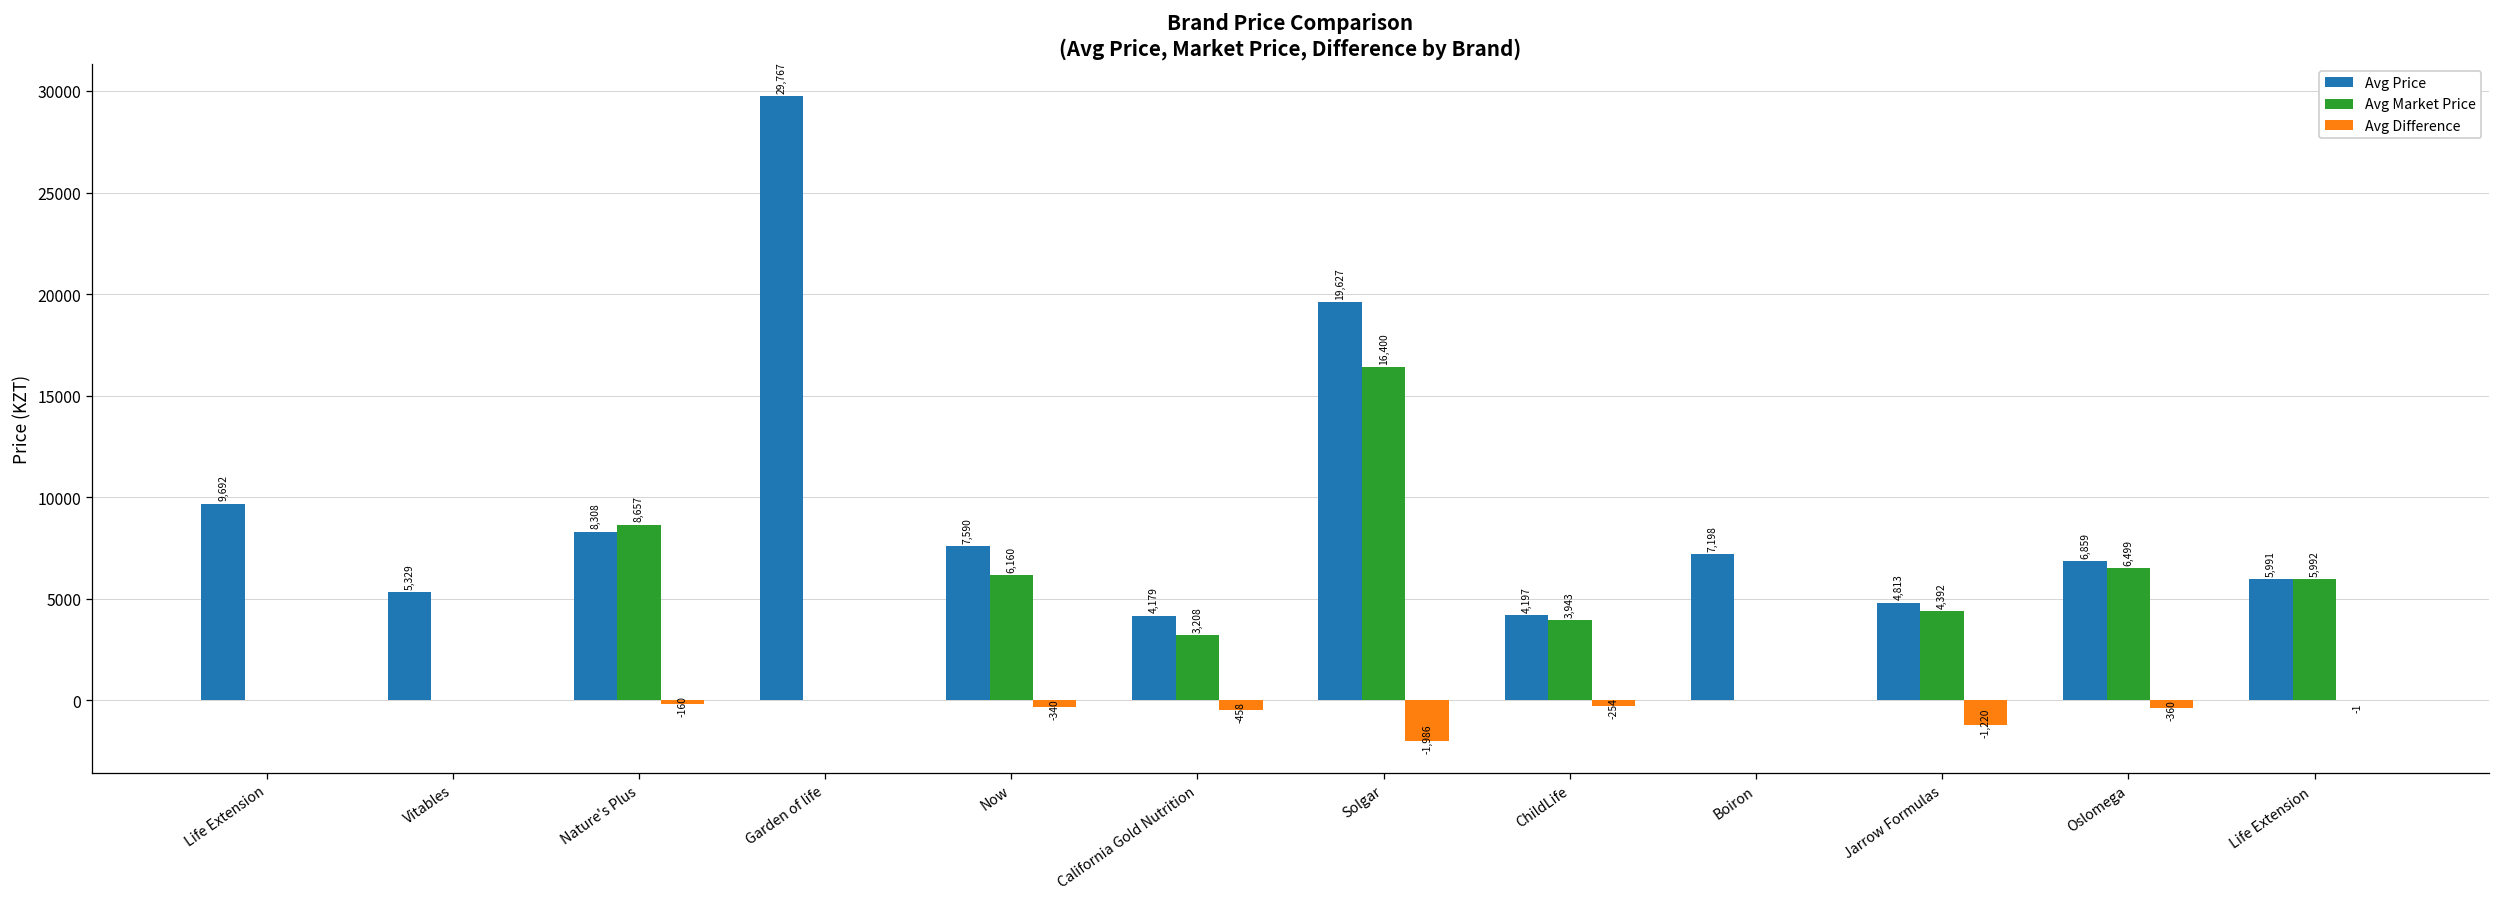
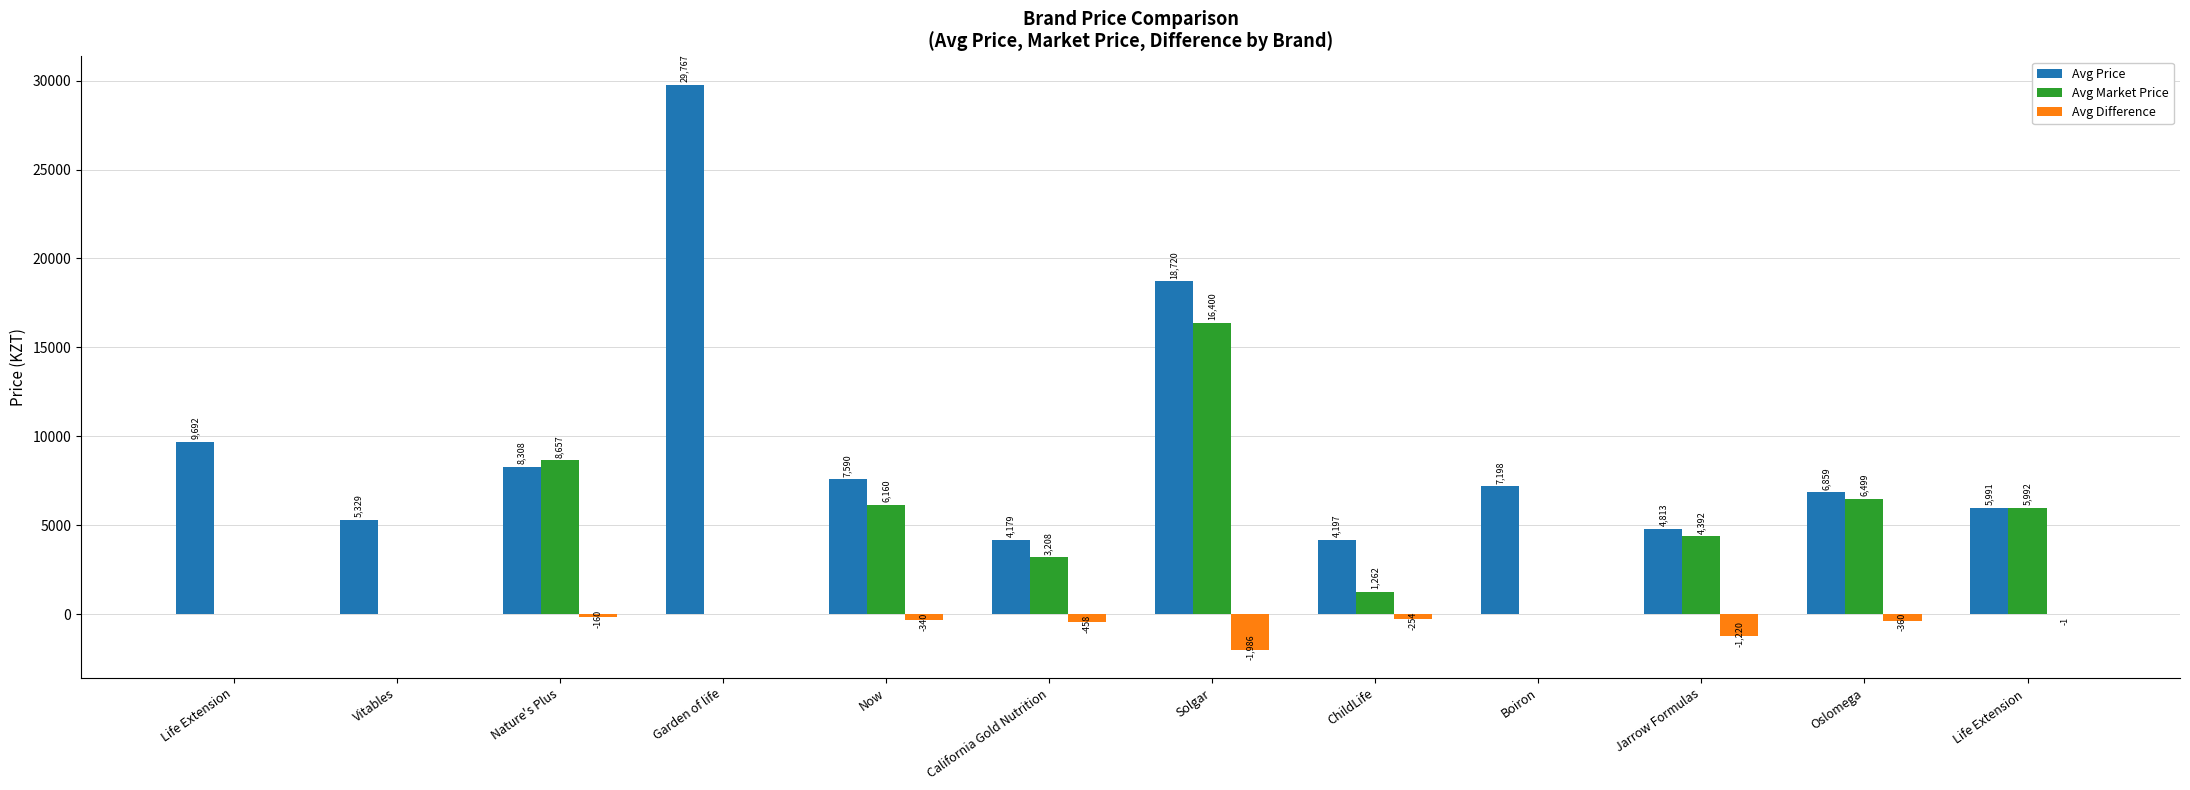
Avg Price, Solgar: 19,627 -> 18,720
Avg Market Price, ChildLife: 3,943 -> 1,262
